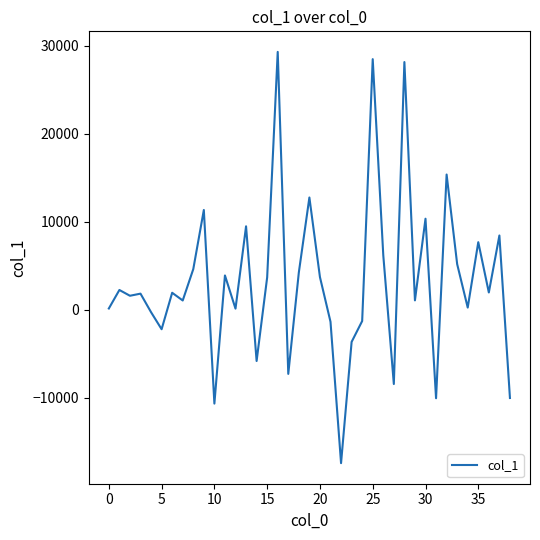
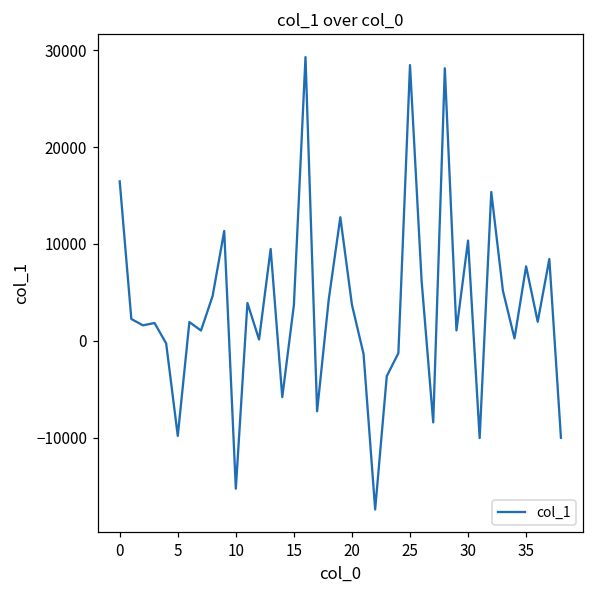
0: 0 -> 16000
5: -2000 -> -10000
10: -11000 -> -15000
